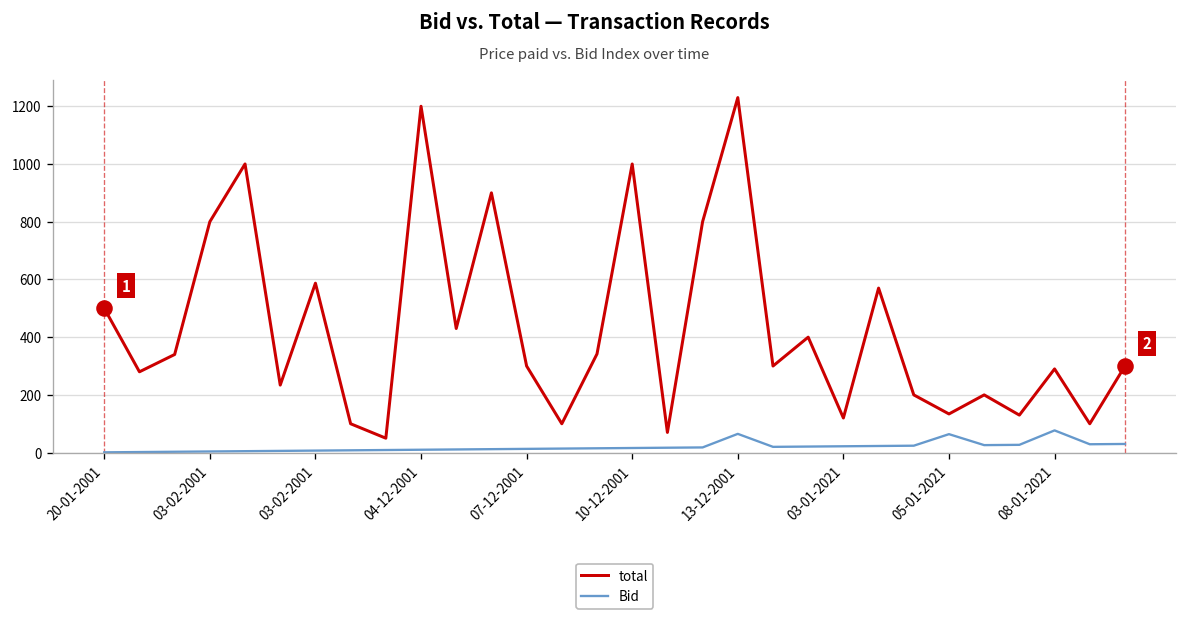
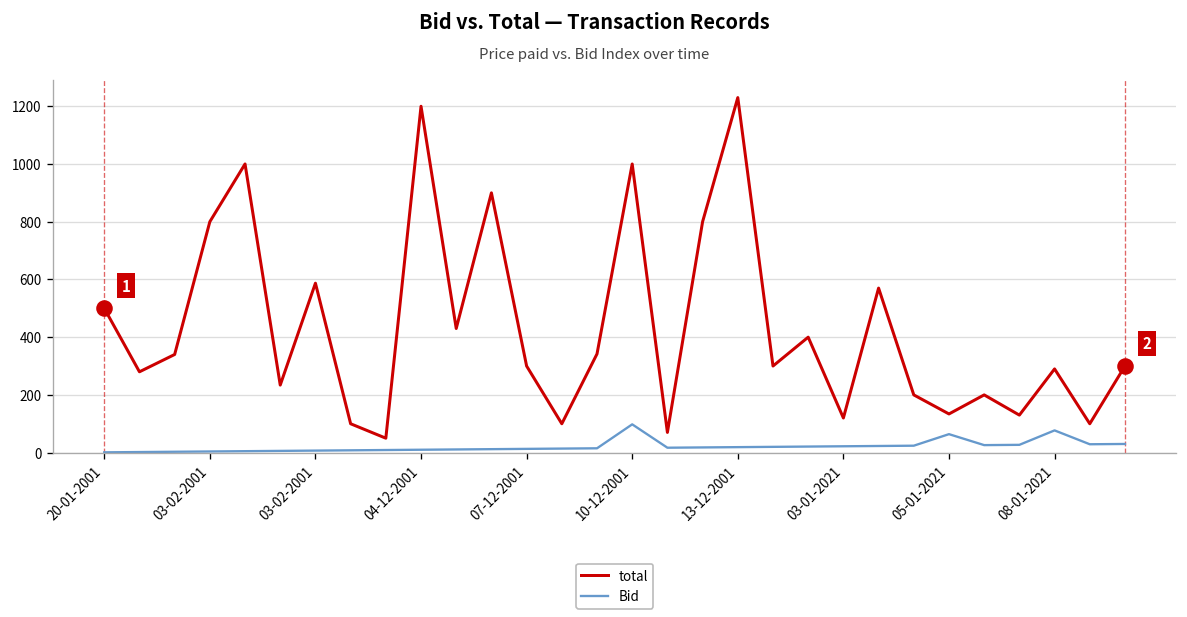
Bid, 10-12-2001: 20 -> 100
Bid, 13-12-2001: 70 -> 20
